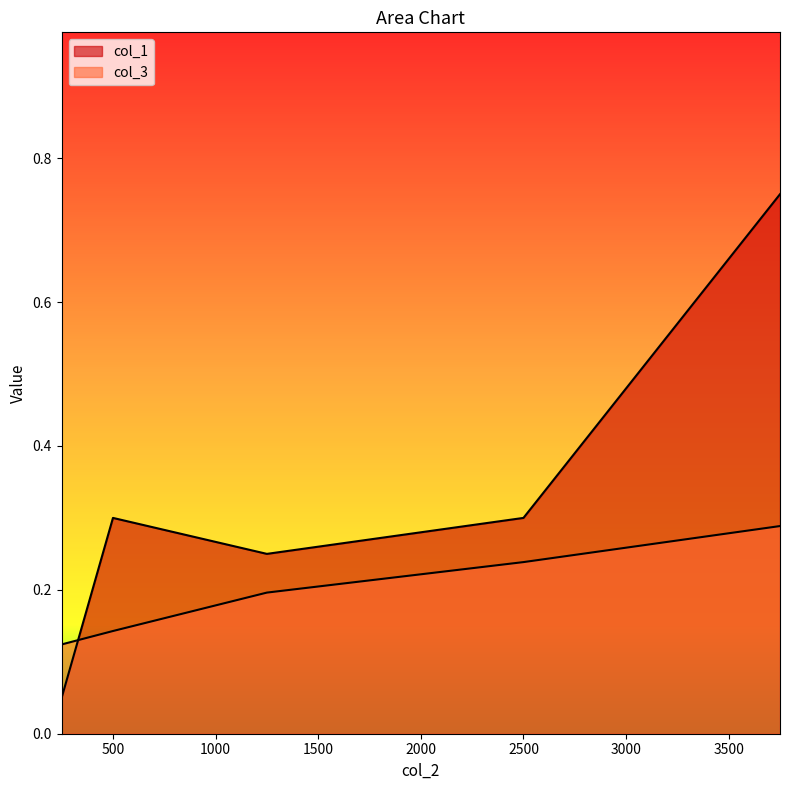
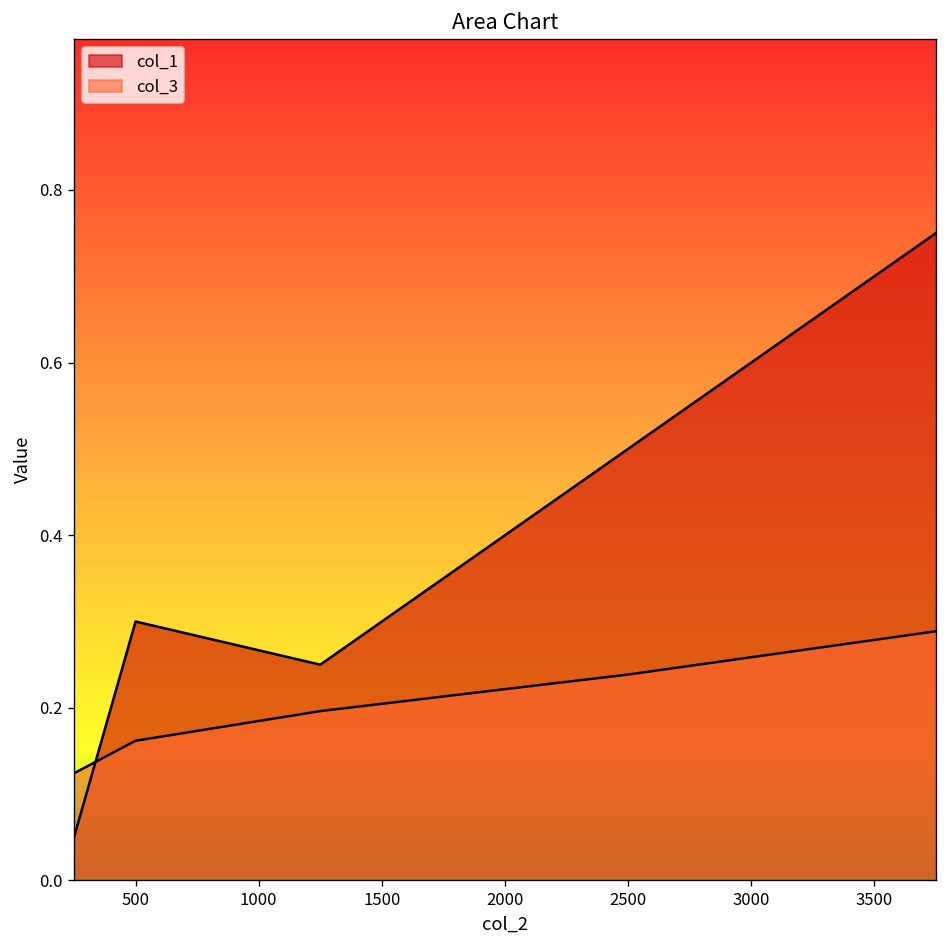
col_3, 500: 0.14 -> 0.16
col_1, 2500: 0.3 -> 0.5
